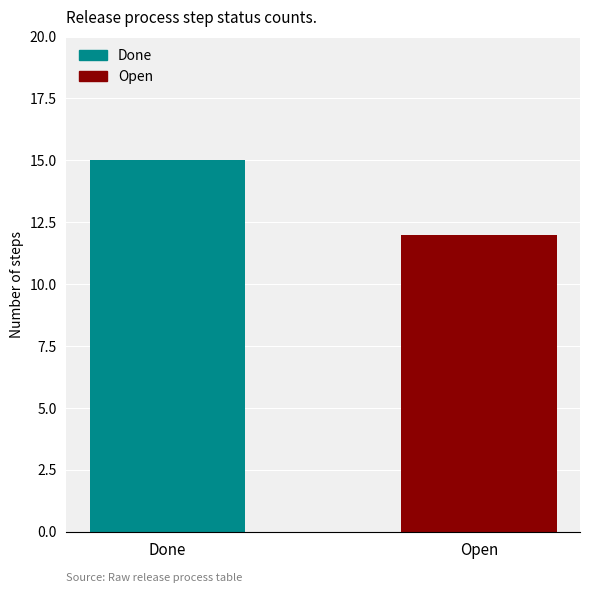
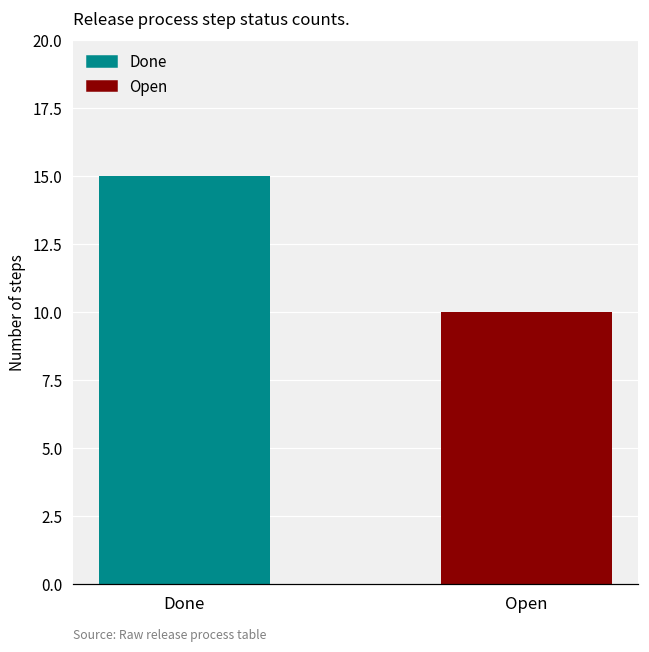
Open: 12 -> 10
